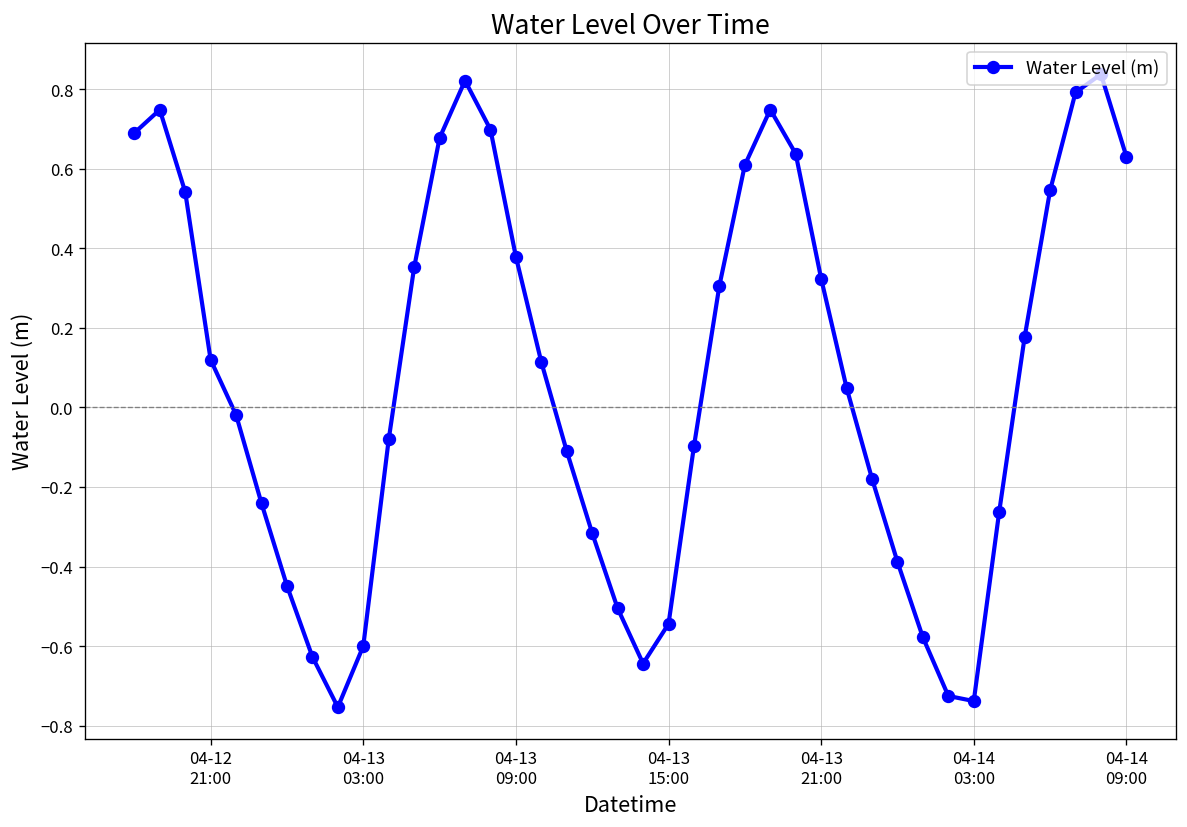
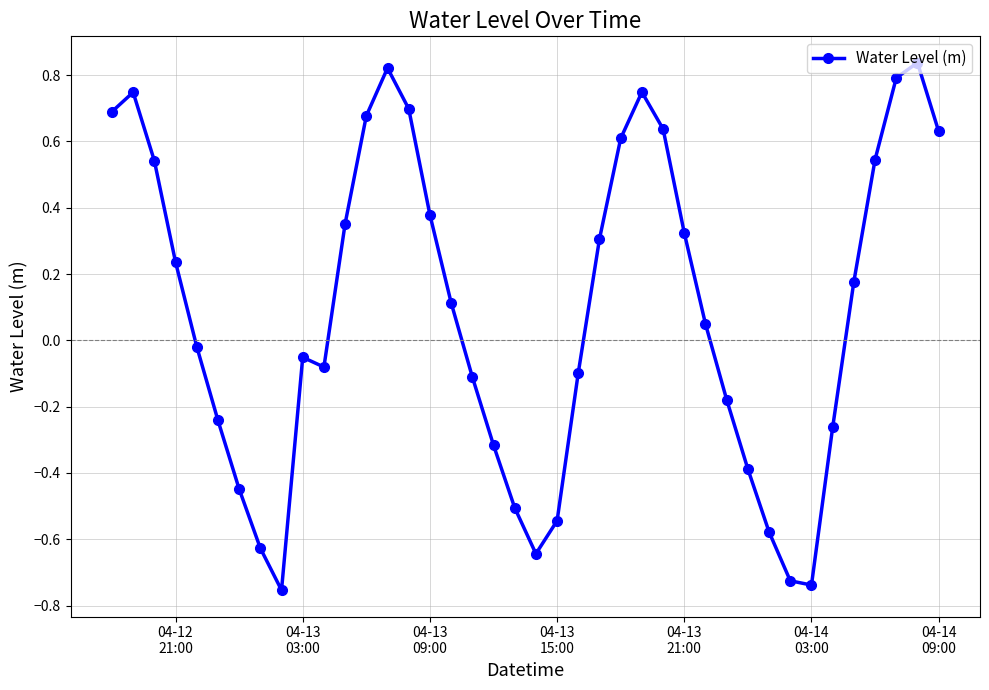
04-12 21:00: 0.12 -> 0.24
04-13 03:00: -0.60 -> -0.05
